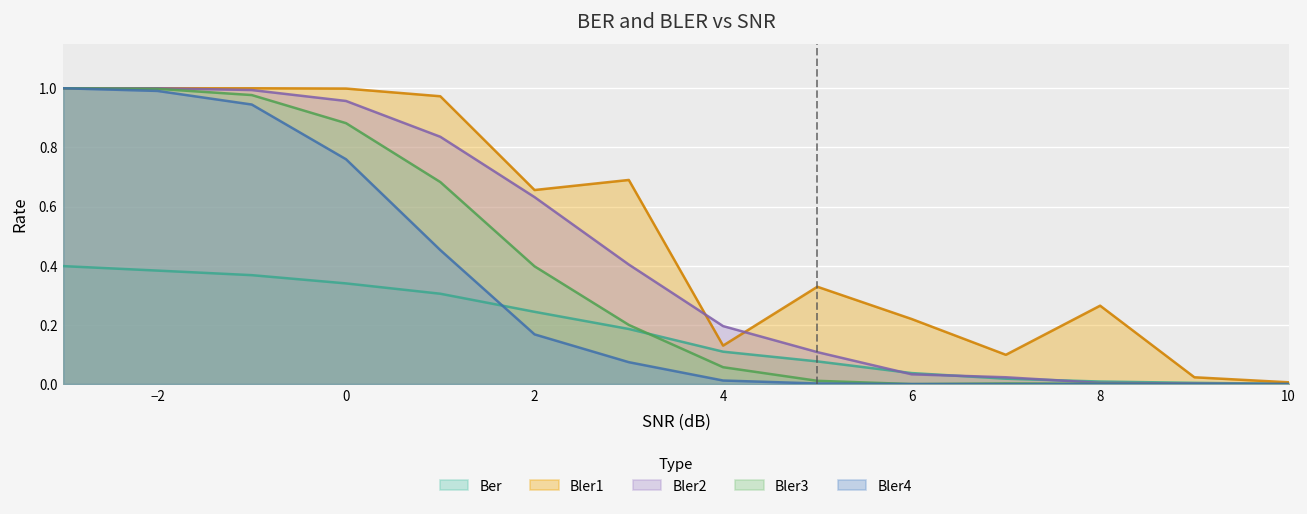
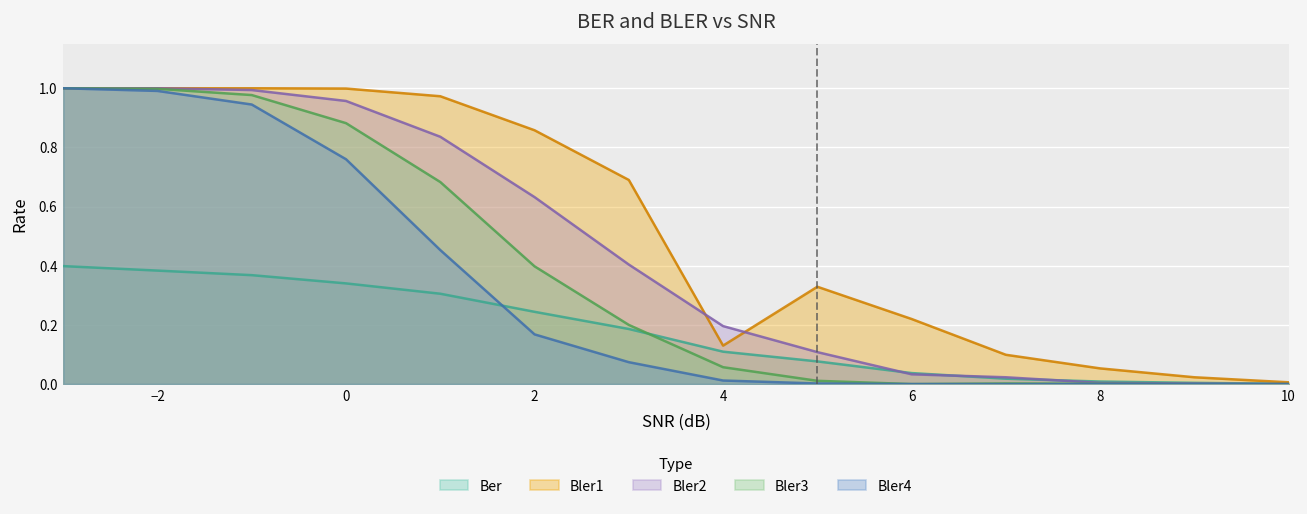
Bler1, 2: 0.66 -> 0.86
Bler1, 8: 0.27 -> 0.05
